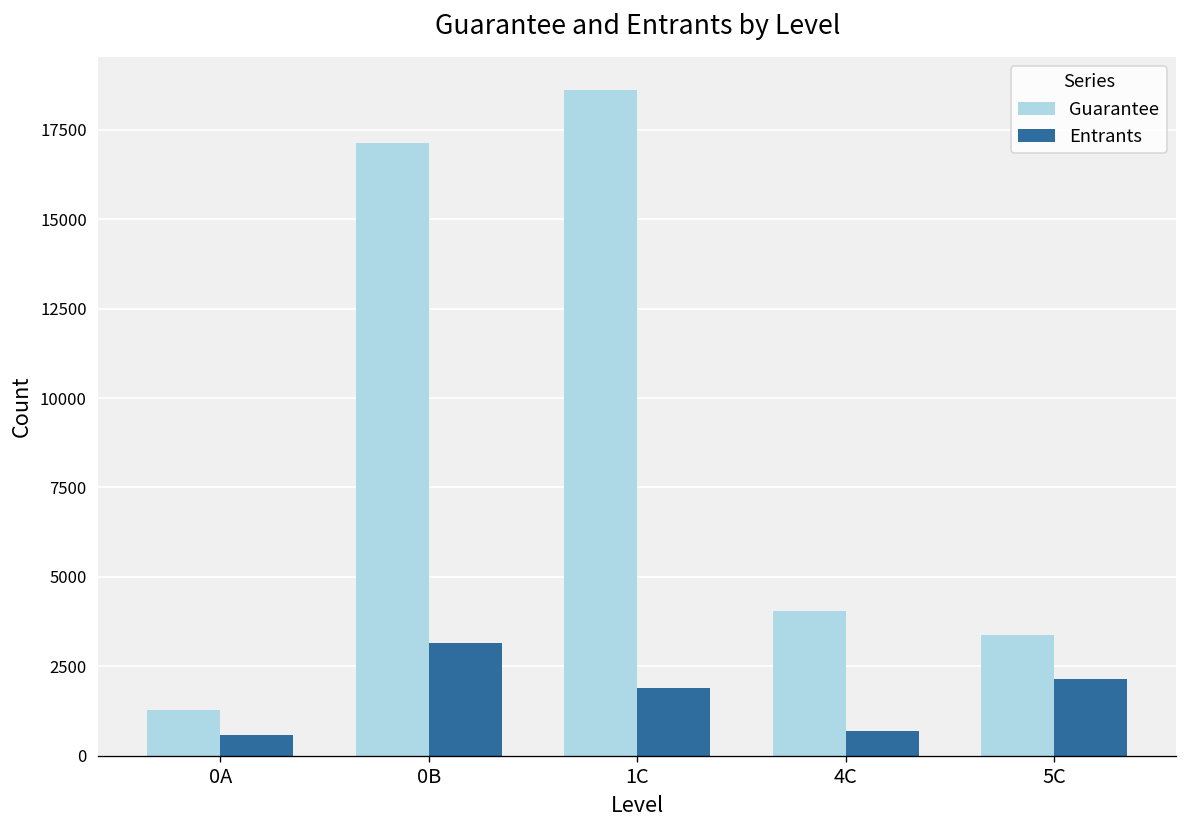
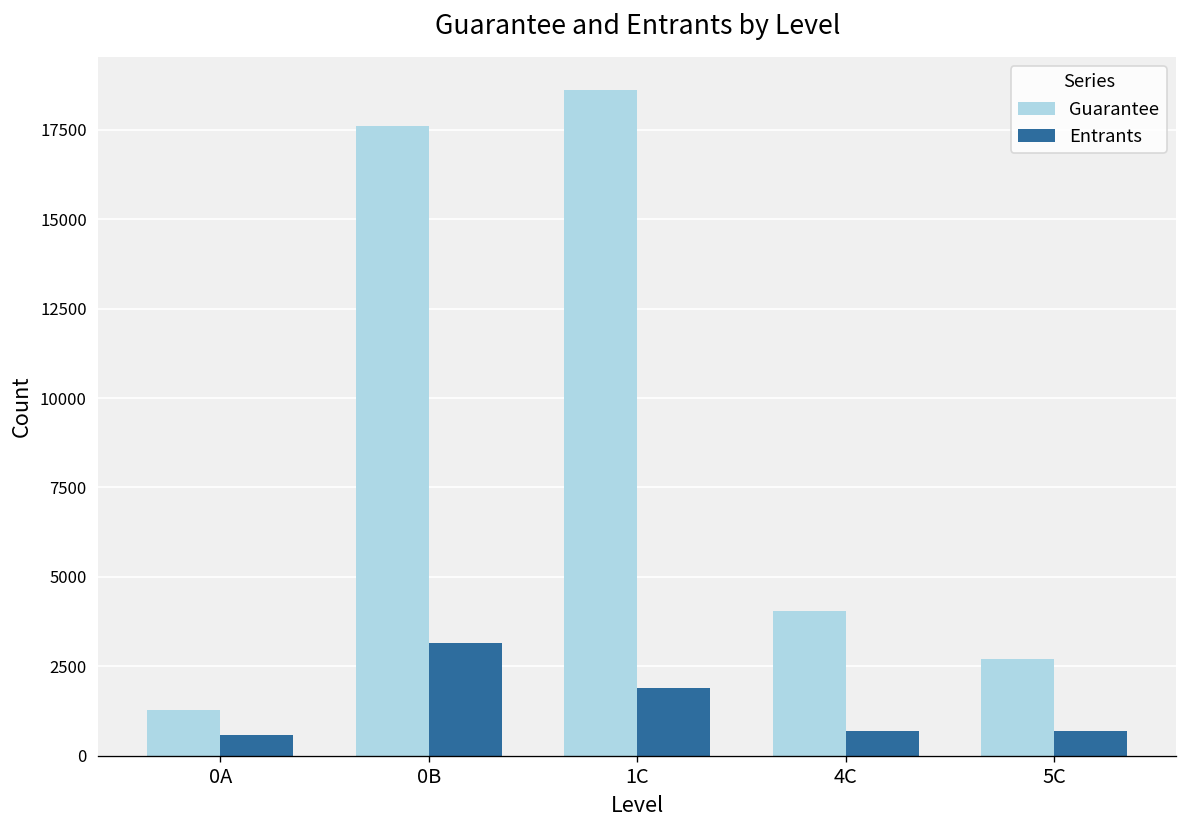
Guarantee, 0B: 17100 -> 17600
Guarantee, 5C: 3400 -> 2700
Entrants, 5C: 2100 -> 700
